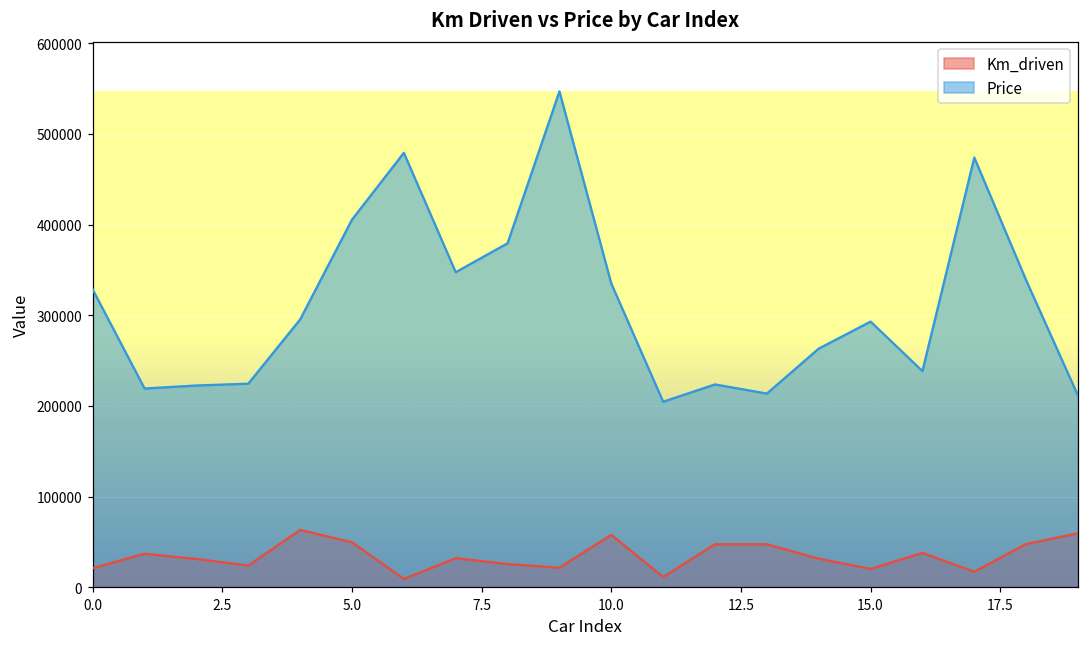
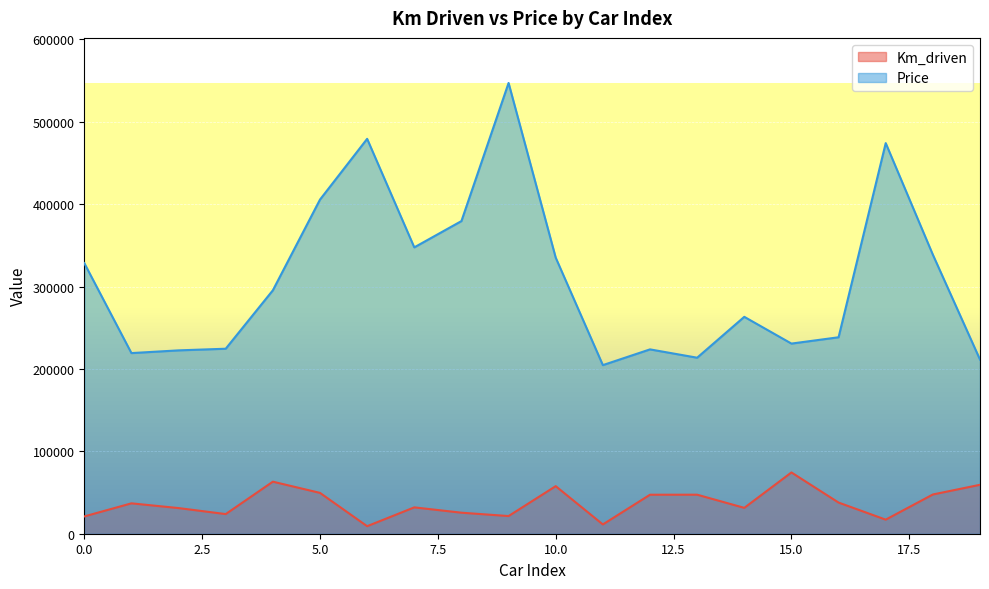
Km_driven, 15.0: 20000 -> 70000
Price, 15.0: 290000 -> 230000
